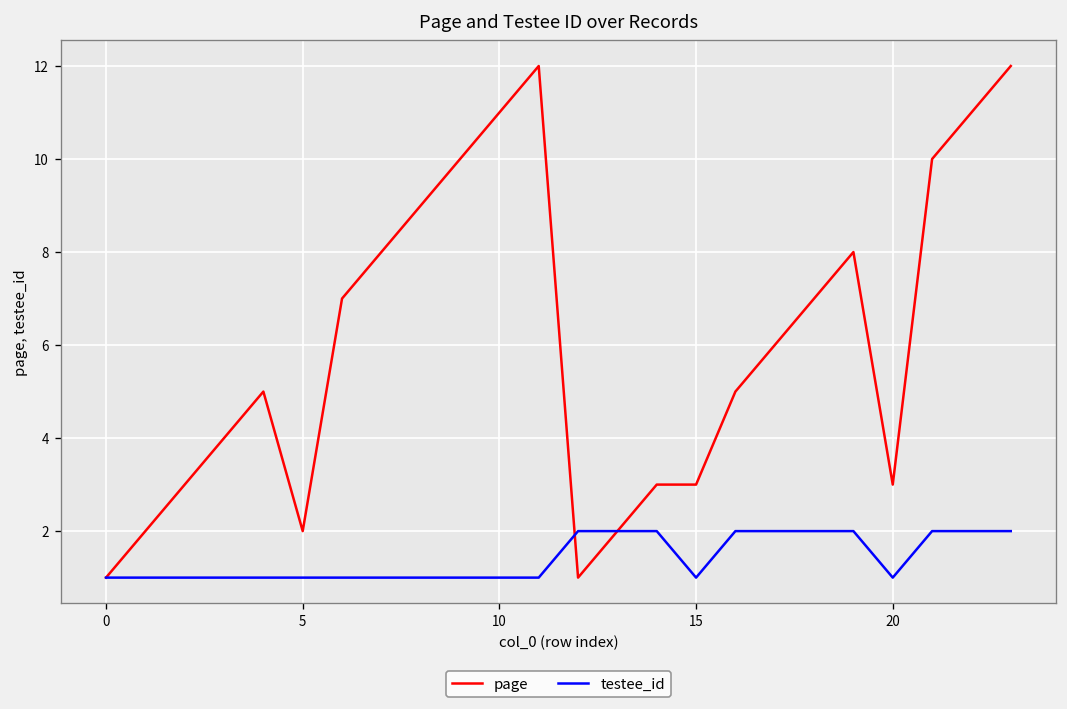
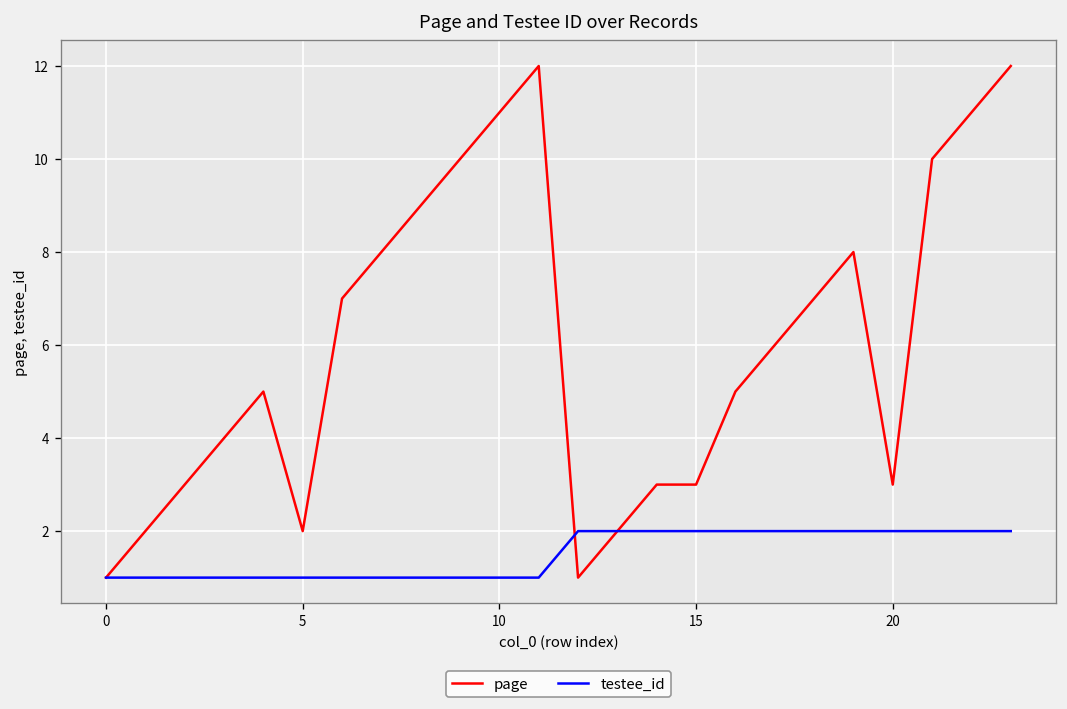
testee_id, 15: 1 -> 2
testee_id, 20: 1 -> 2
